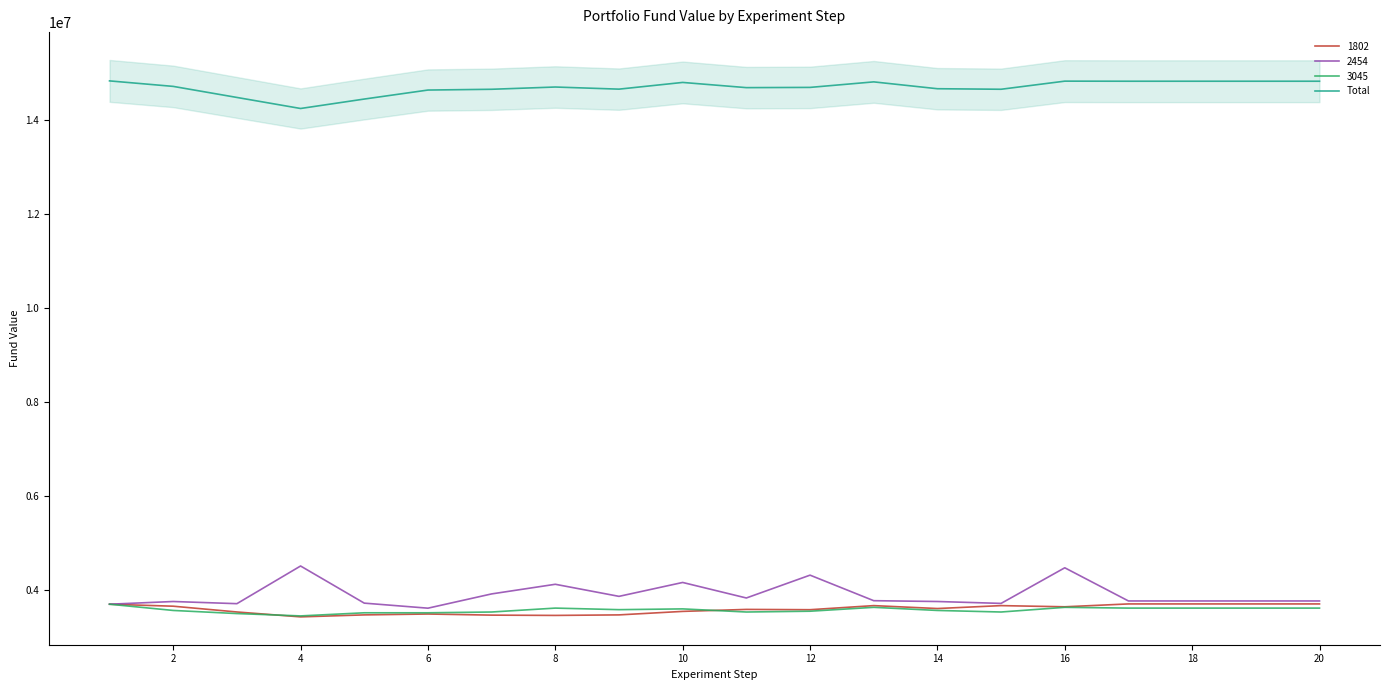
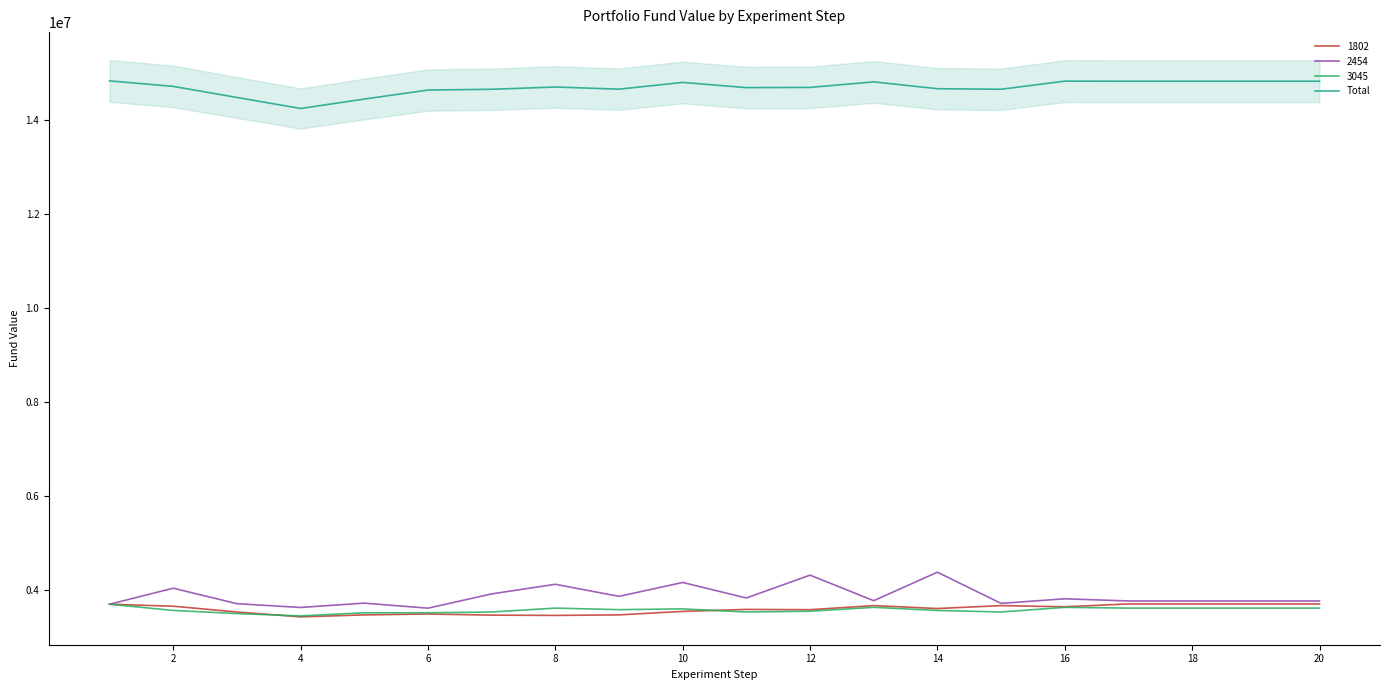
2454, 2: 3800000 -> 4000000
2454, 4: 4500000 -> 3600000
2454, 14: 3800000 -> 4400000
2454, 16: 4500000 -> 3800000
